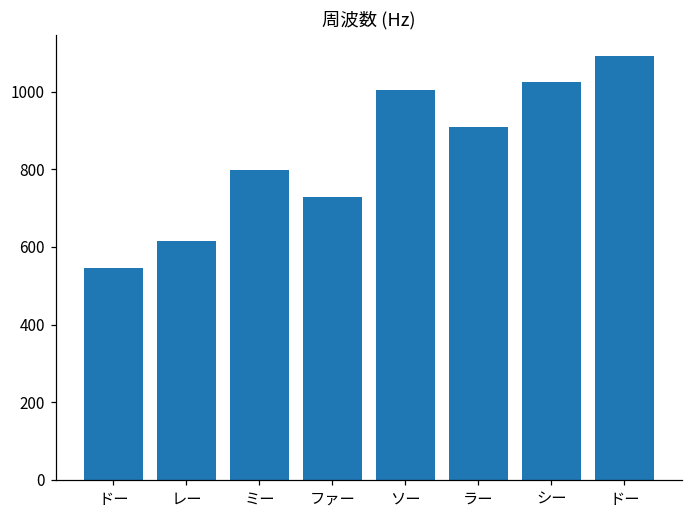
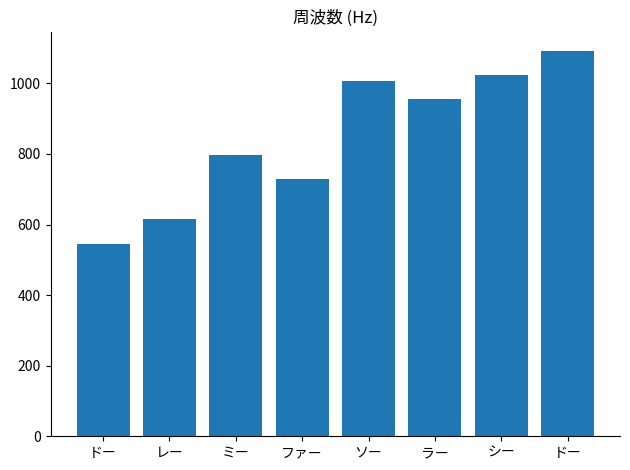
ラー: 910 -> 950
